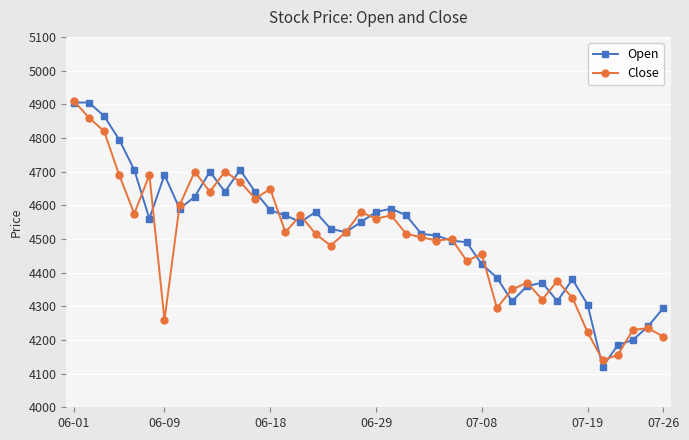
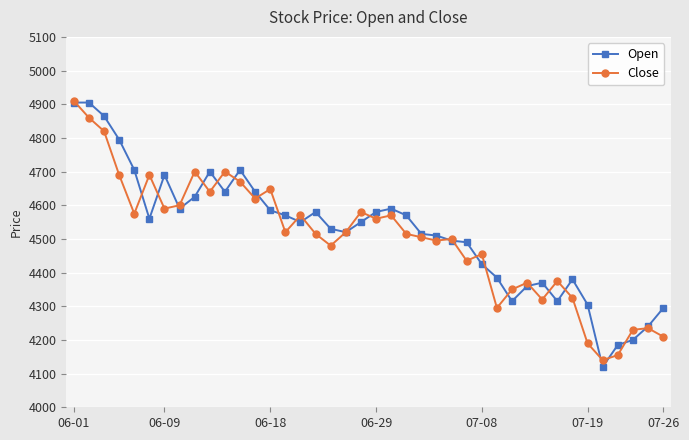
Close, 06-09: 4260 -> 4590
Close, 07-19: 4220 -> 4190
